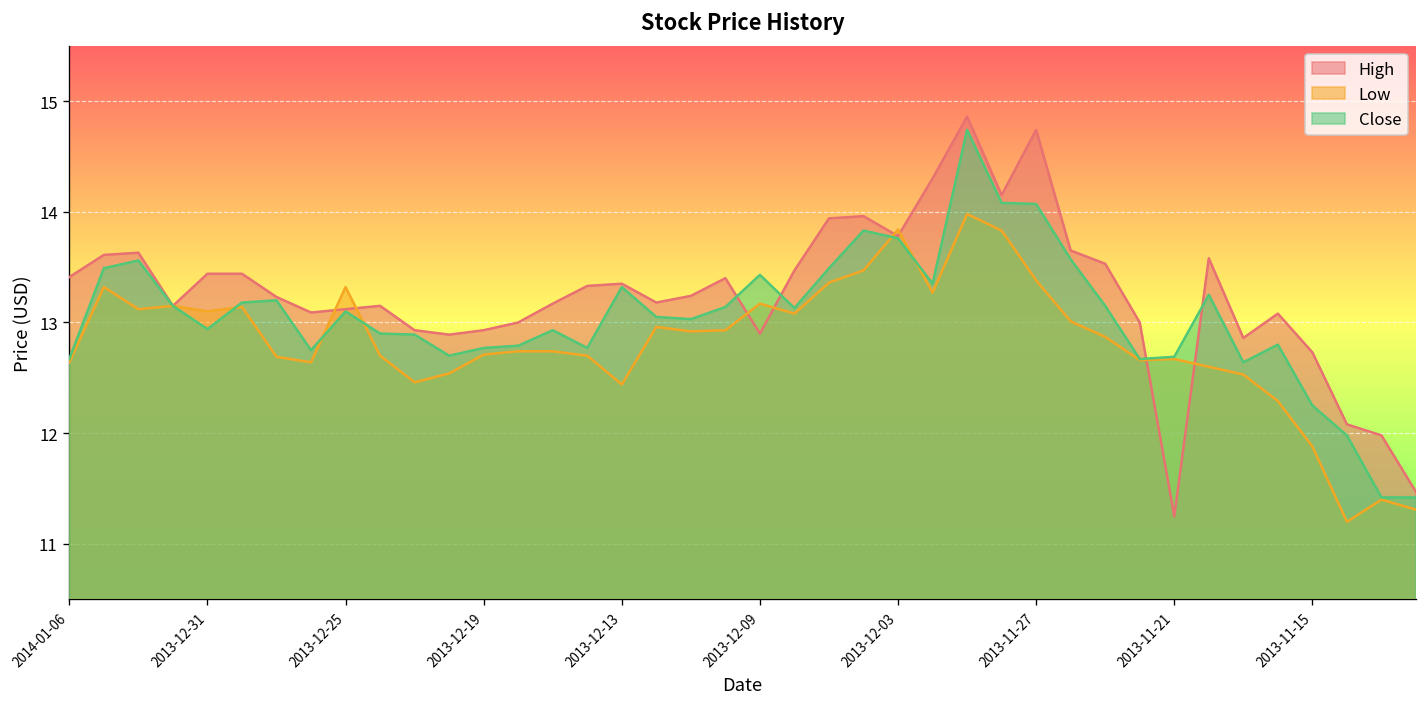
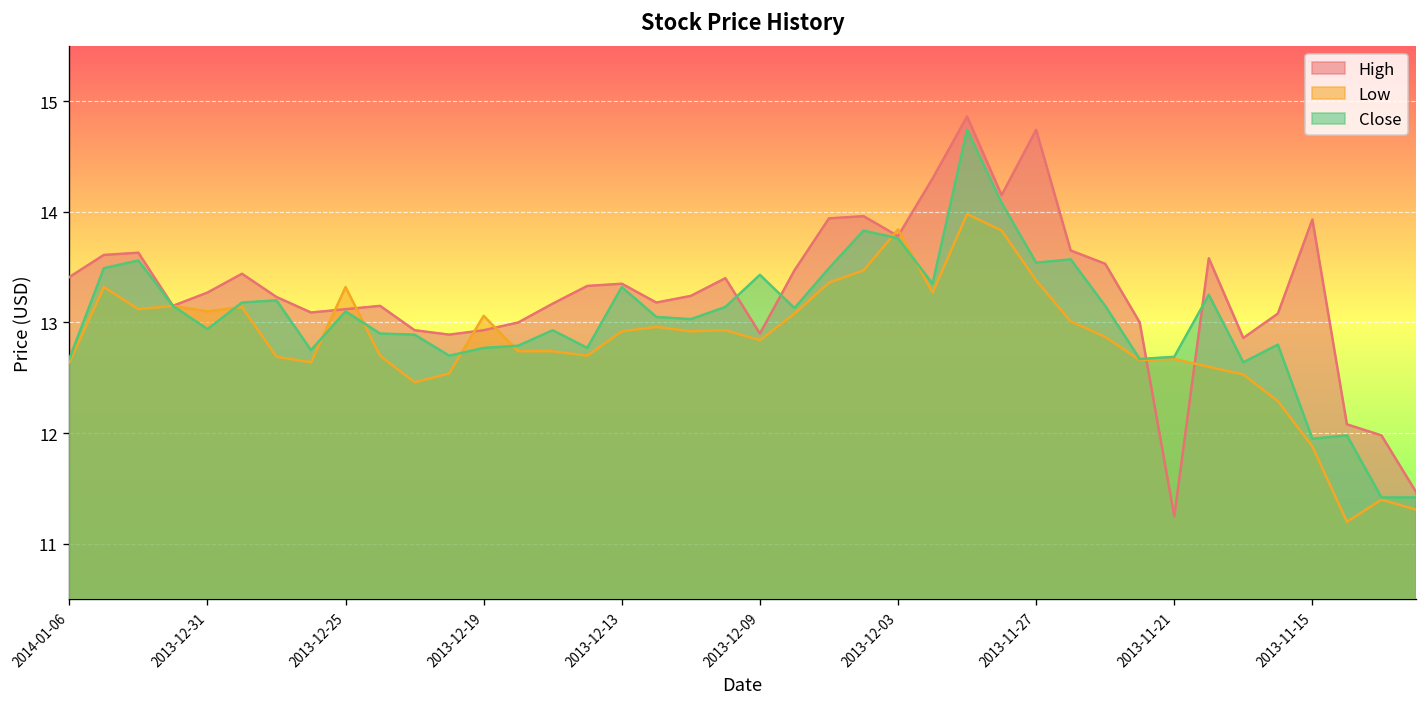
High, 2013-12-31: 13.4 -> 13.3
Low, 2013-12-19: 12.7 -> 13.1
Low, 2013-12-13: 12.4 -> 12.9
Low, 2013-12-09: 13.2 -> 12.8
Close, 2013-11-27: 14.1 -> 13.5
High, 2013-11-15: 12.7 -> 13.9
Close, 2013-11-15: 12.3 -> 12.0
